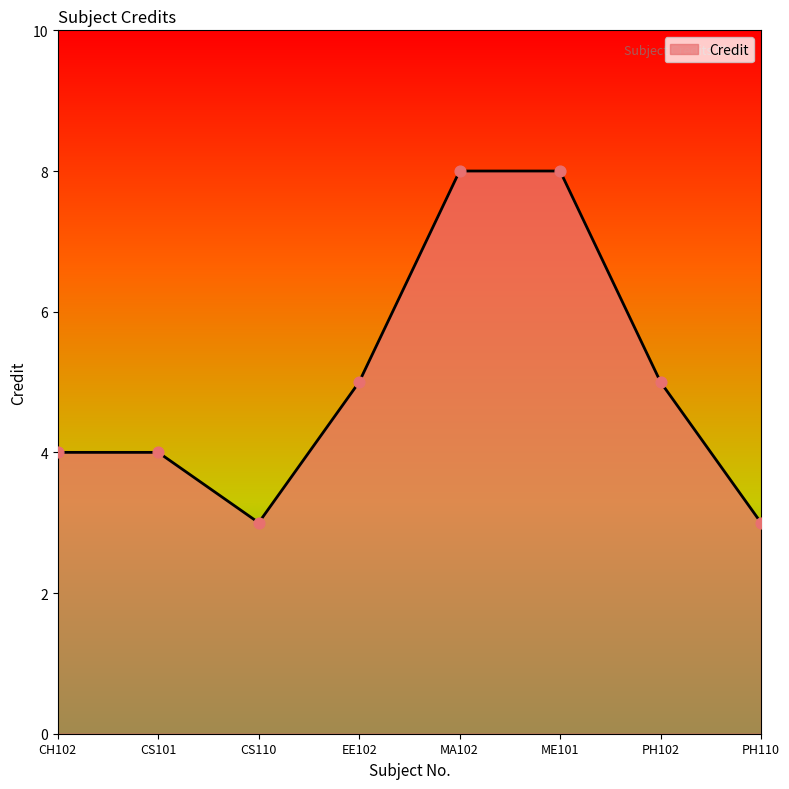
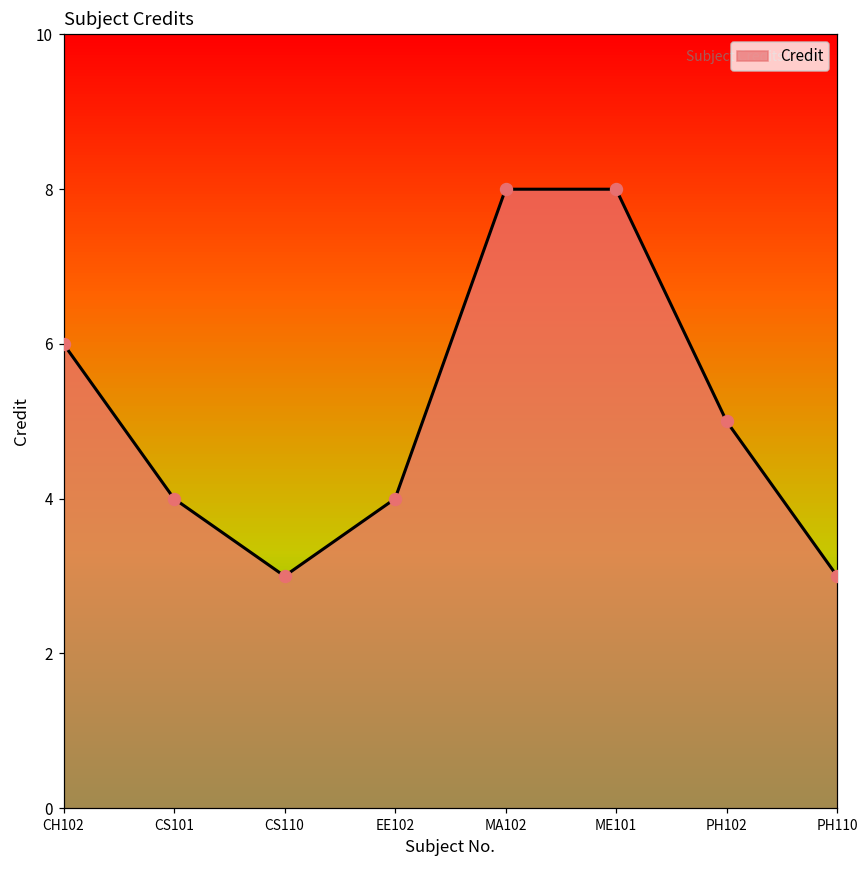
CH102: 4 -> 6
EE102: 5 -> 4
